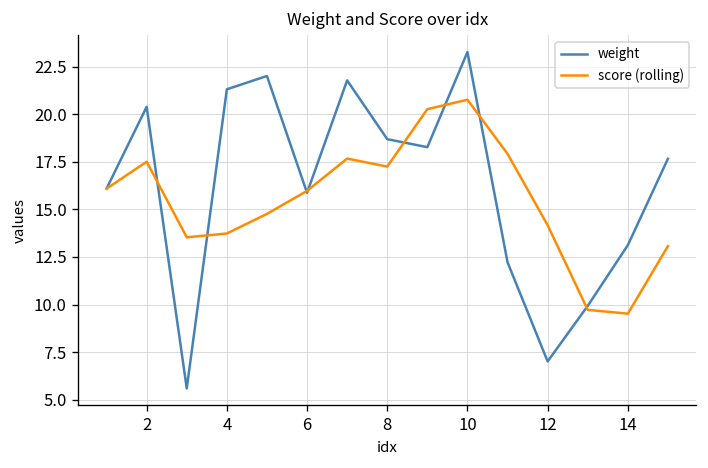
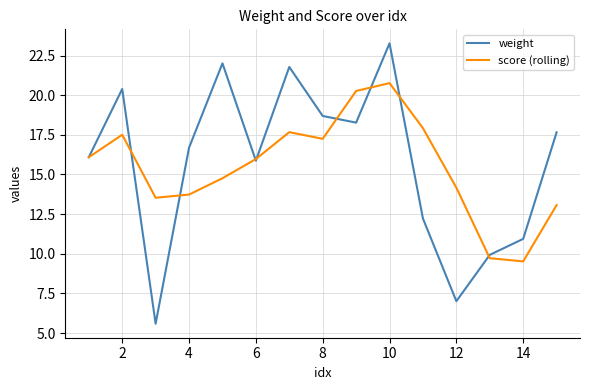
weight, 4: 21.3 -> 16.7
weight, 14: 13.1 -> 10.9
